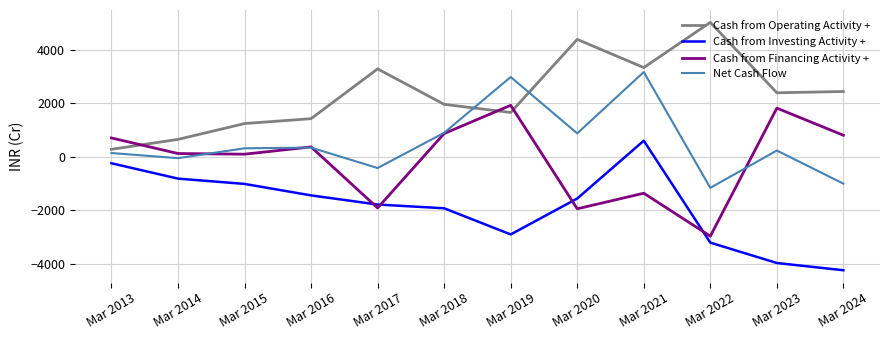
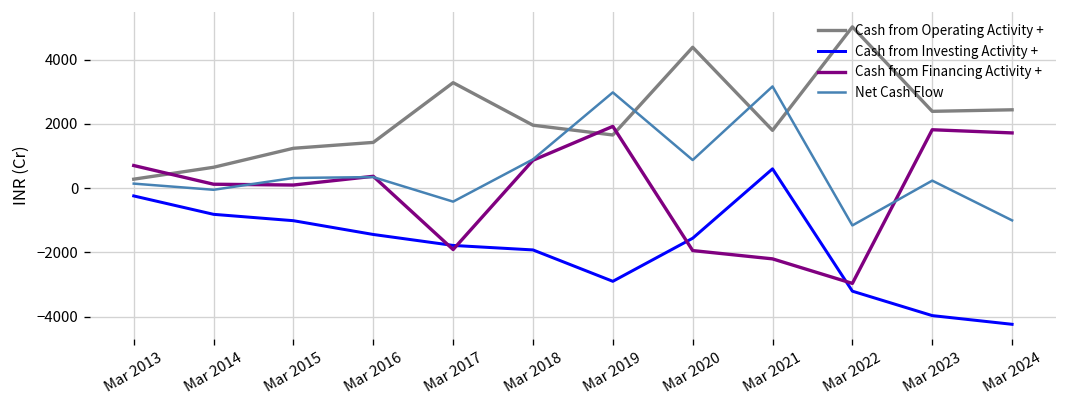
Cash from Operating Activity +, Mar 2021: 3300 -> 1800
Cash from Financing Activity +, Mar 2021: -1400 -> -2200
Cash from Financing Activity +, Mar 2024: 800 -> 1700
